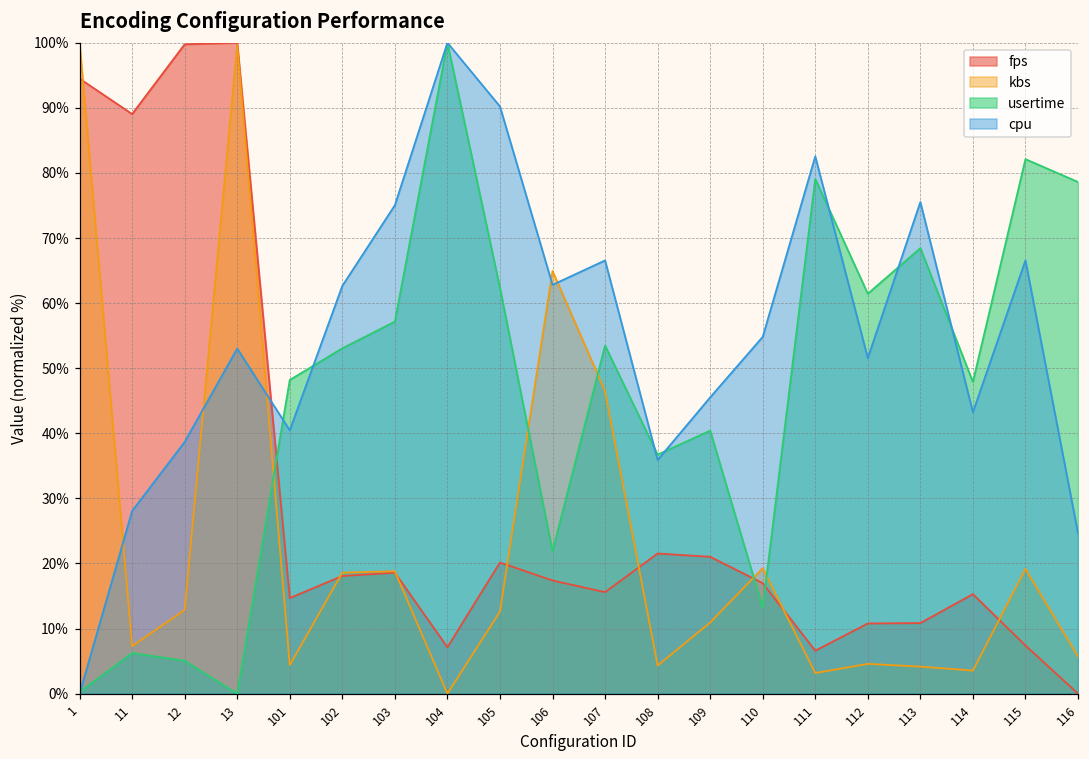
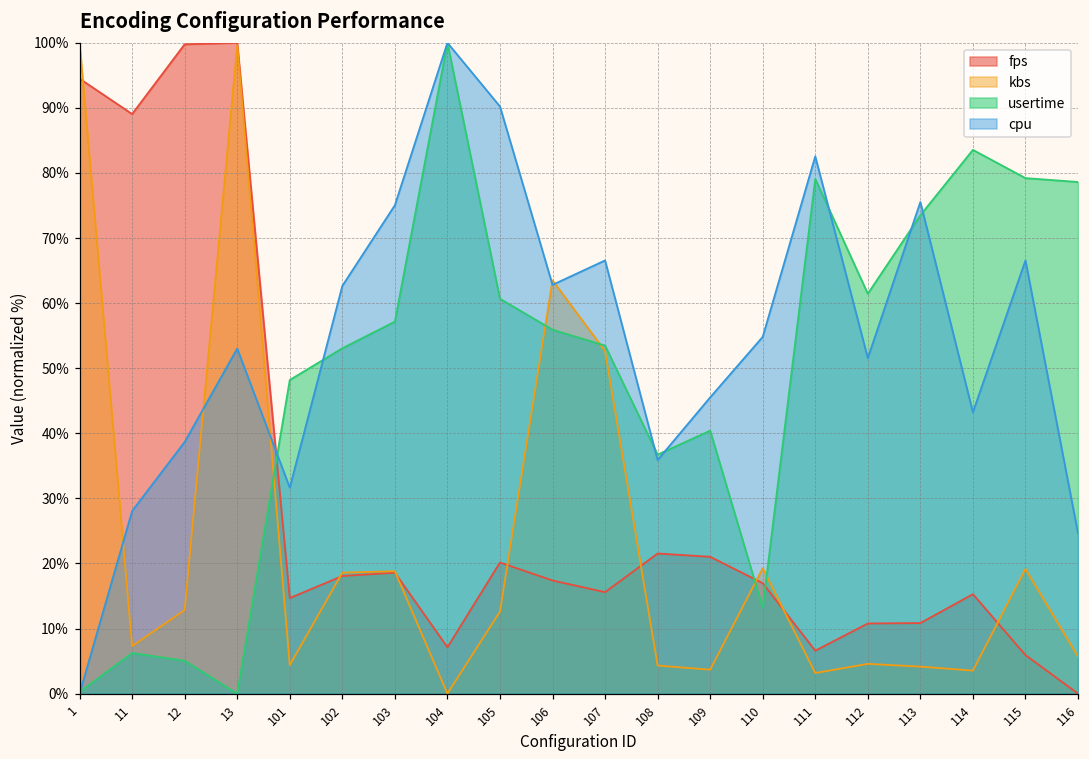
cpu, 101: 40% -> 32%
usertime, 105: 62% -> 61%
kbs, 106: 65% -> 63%
usertime, 106: 22% -> 56%
kbs, 107: 46% -> 53%
kbs, 109: 11% -> 4%
usertime, 113: 68% -> 73%
usertime, 114: 48% -> 84%
fps, 115: 7% -> 6%
usertime, 115: 82% -> 79%
